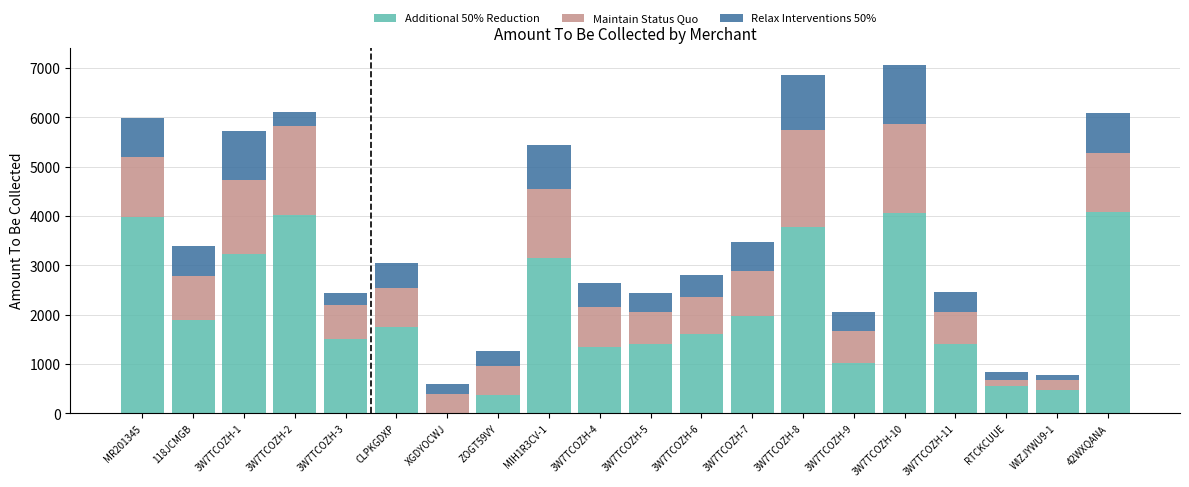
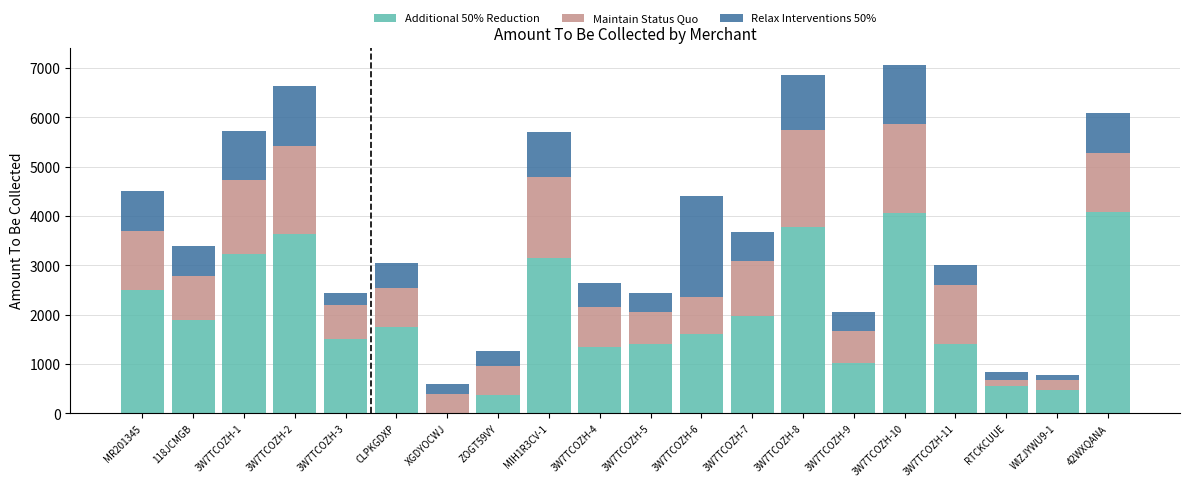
Additional 50% Reduction, MR201345: 4000 -> 2500
Additional 50% Reduction, 3W7TCOZH-2: 4000 -> 3600
Relax Interventions 50%, 3W7TCOZH-2: 300 -> 1200
Maintain Status Quo, MIH1R3CV-1: 1400 -> 1700
Relax Interventions 50%, 3W7TCOZH-6: 500 -> 2000
Maintain Status Quo, 3W7TCOZH-7: 900 -> 1100
Maintain Status Quo, 3W7TCOZH-11: 700 -> 1200
